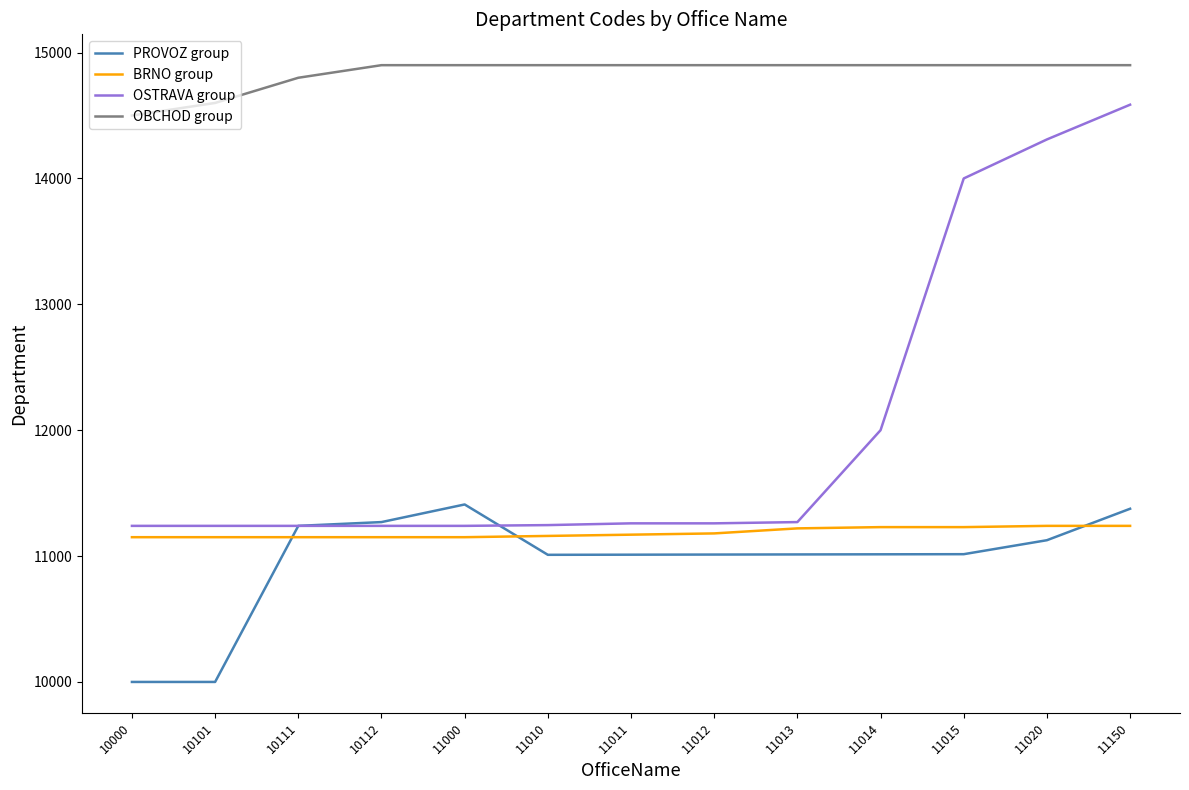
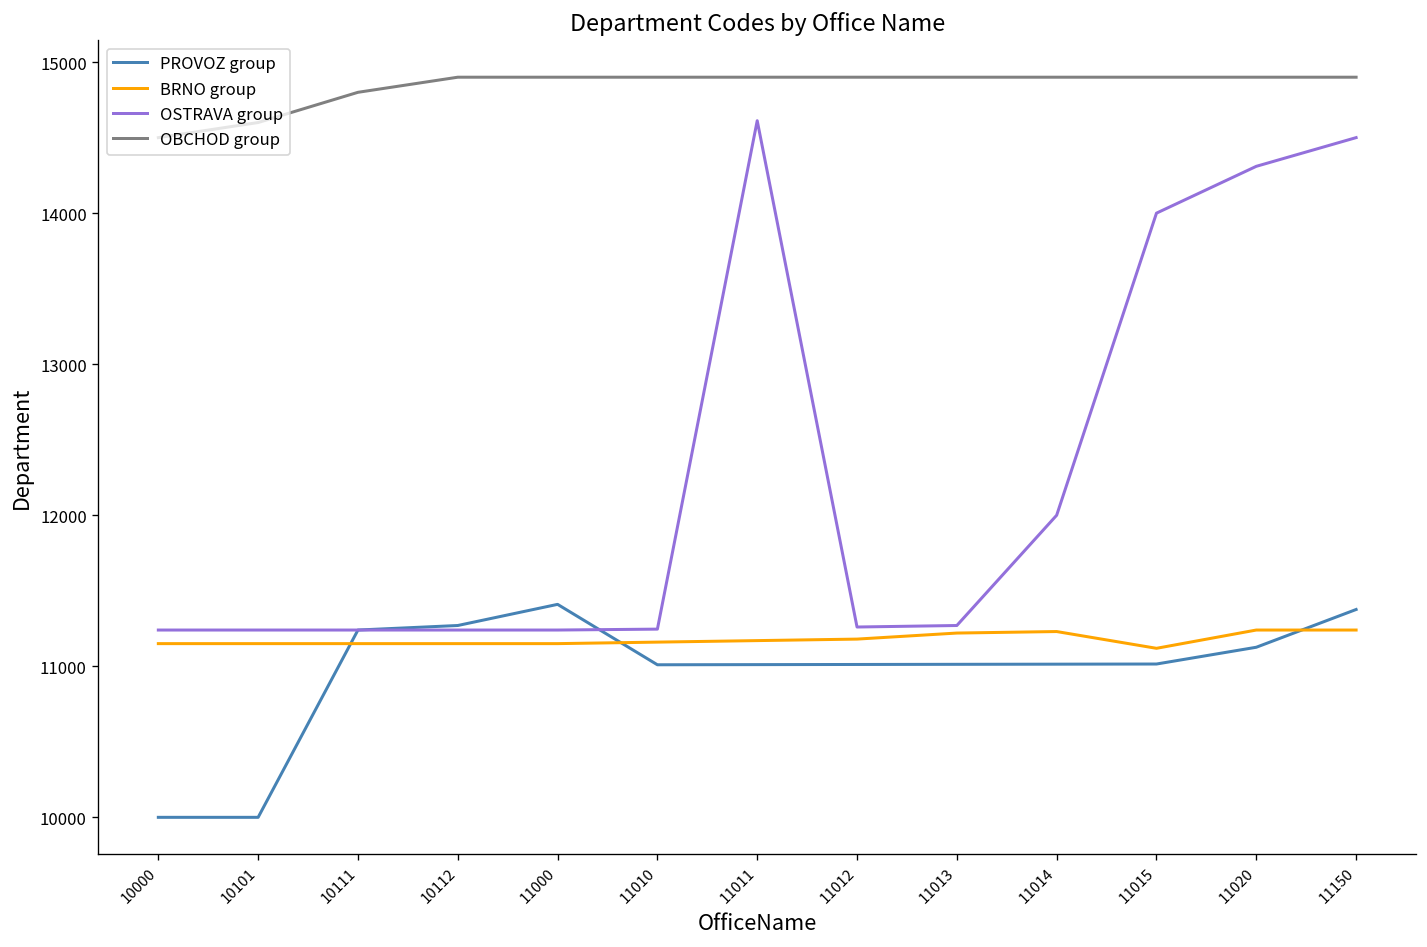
OSTRAVA group, 11011: 11260 -> 14610
BRNO group, 11015: 11230 -> 11120
OSTRAVA group, 11150: 14590 -> 14500
